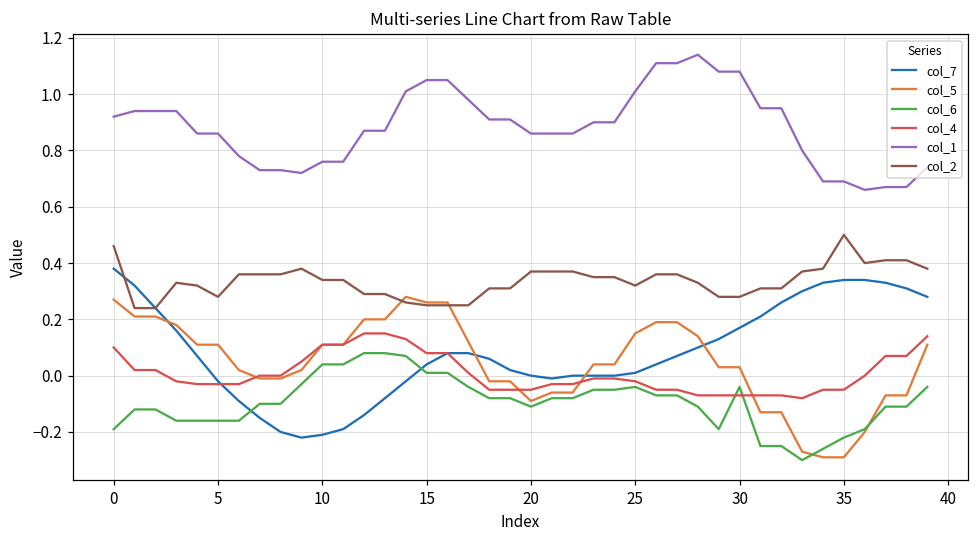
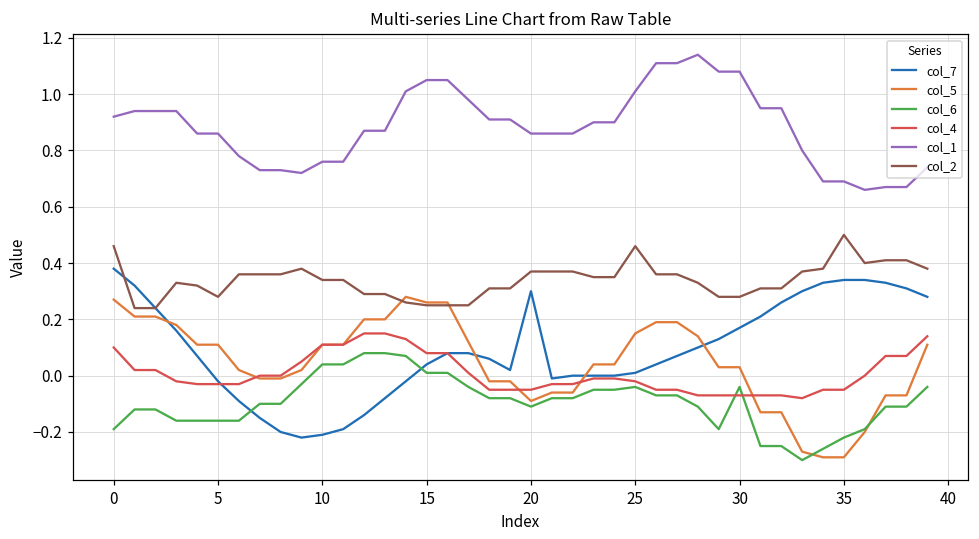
col_7, 20: 0.0 -> 0.3
col_2, 25: 0.32 -> 0.46
